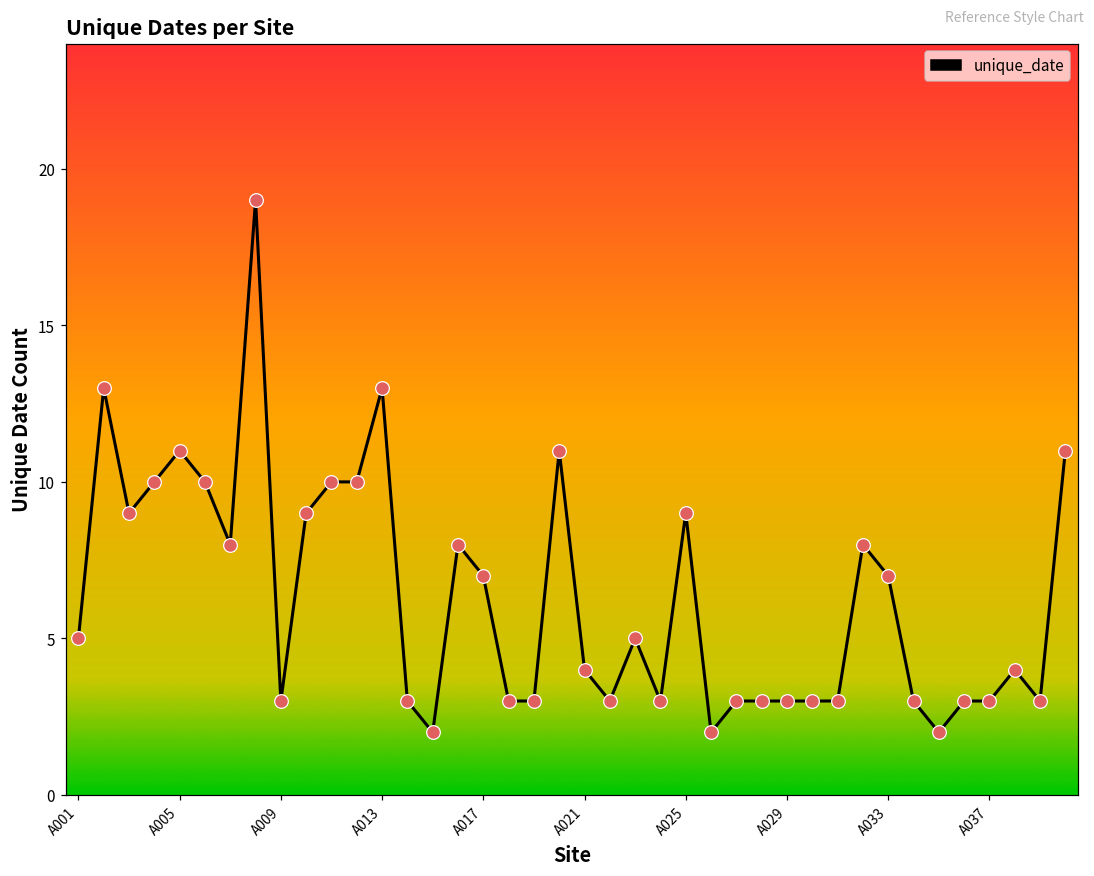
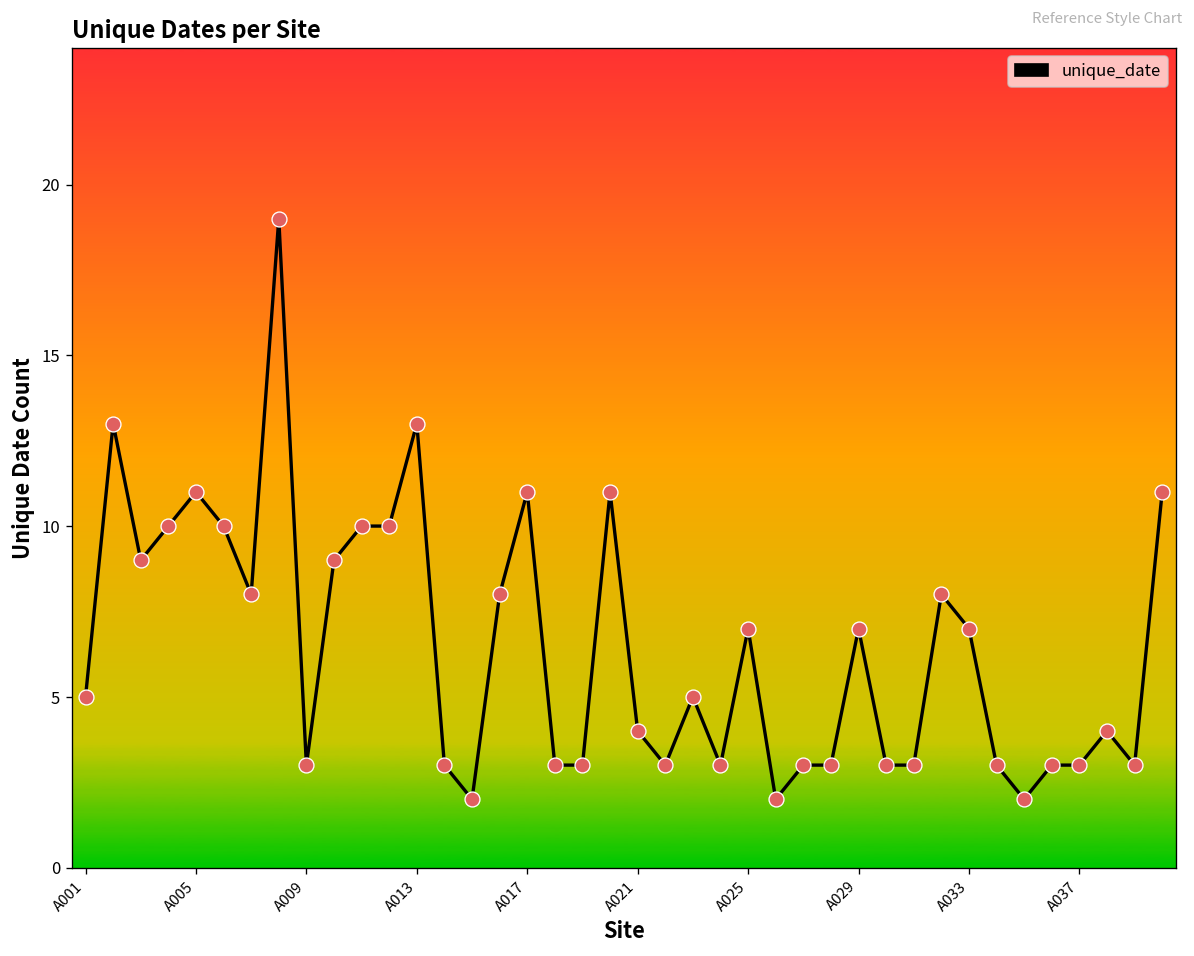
A017: 7 -> 11
A025: 9 -> 7
A029: 3 -> 7
